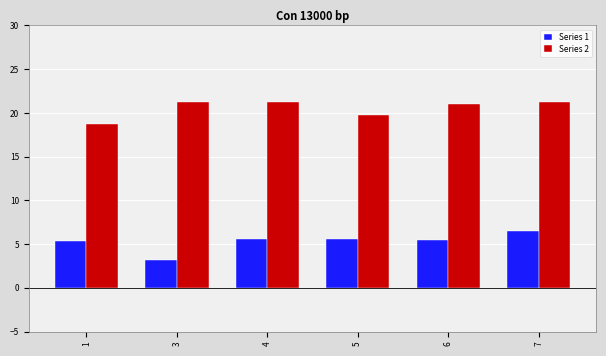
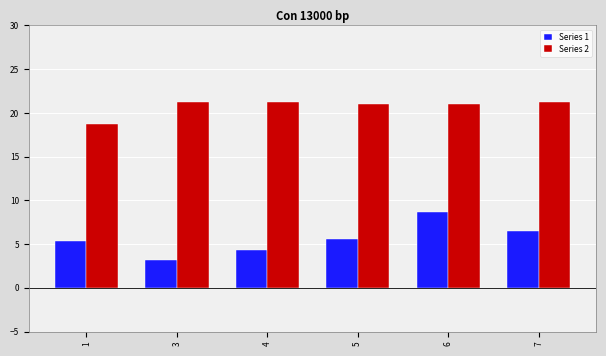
Series 1, 4: 6 -> 4
Series 2, 5: 20 -> 21
Series 1, 6: 5 -> 9
